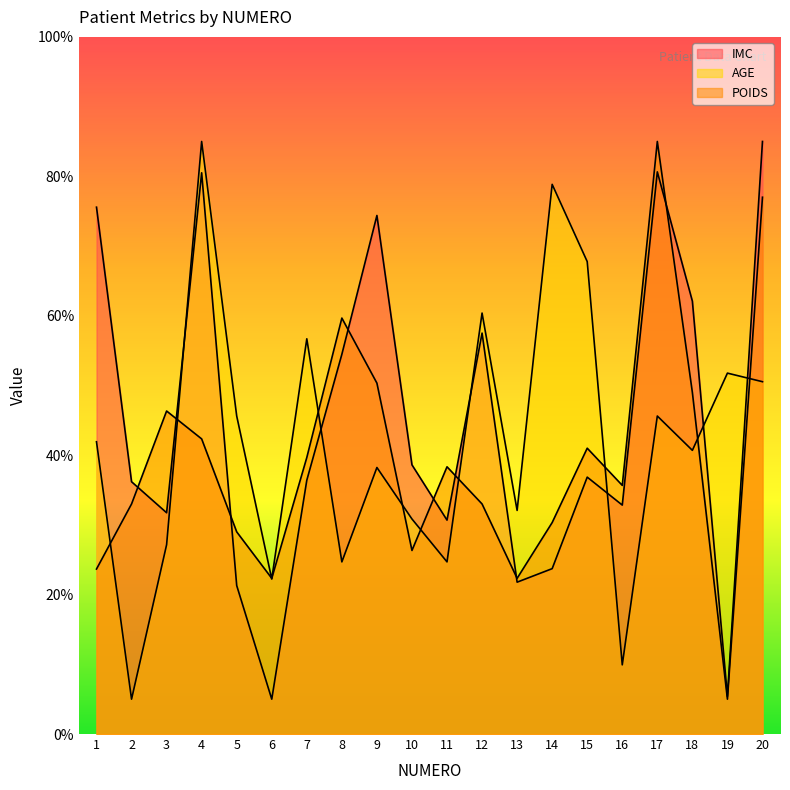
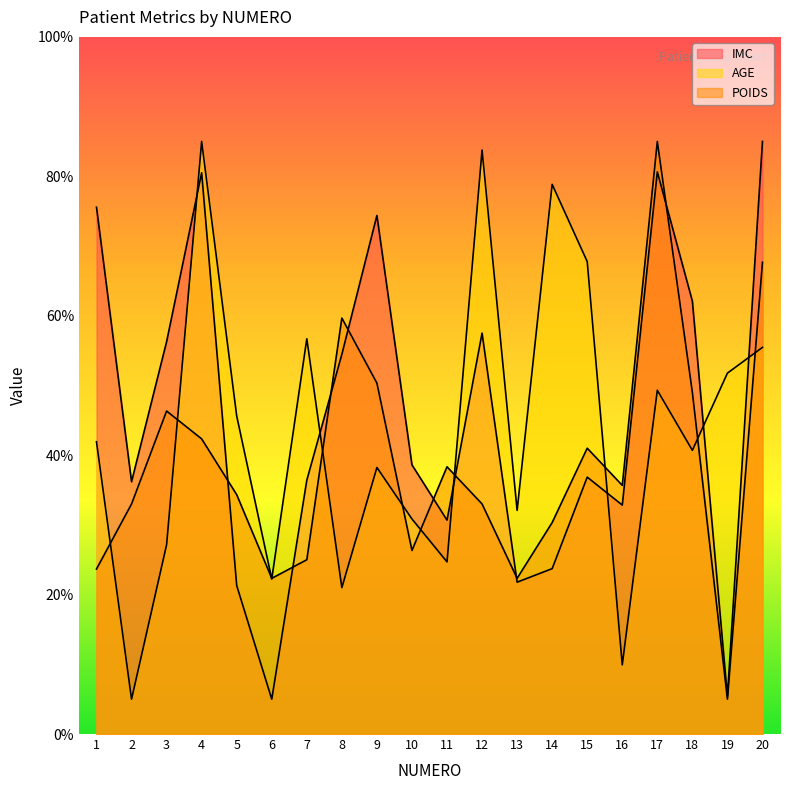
IMC, 3: 32% -> 56%
POIDS, 5: 29% -> 34%
POIDS, 7: 40% -> 25%
AGE, 8: 25% -> 21%
AGE, 12: 60% -> 84%
AGE, 17: 46% -> 49%
AGE, 20: 51% -> 55%
POIDS, 20: 77% -> 68%
